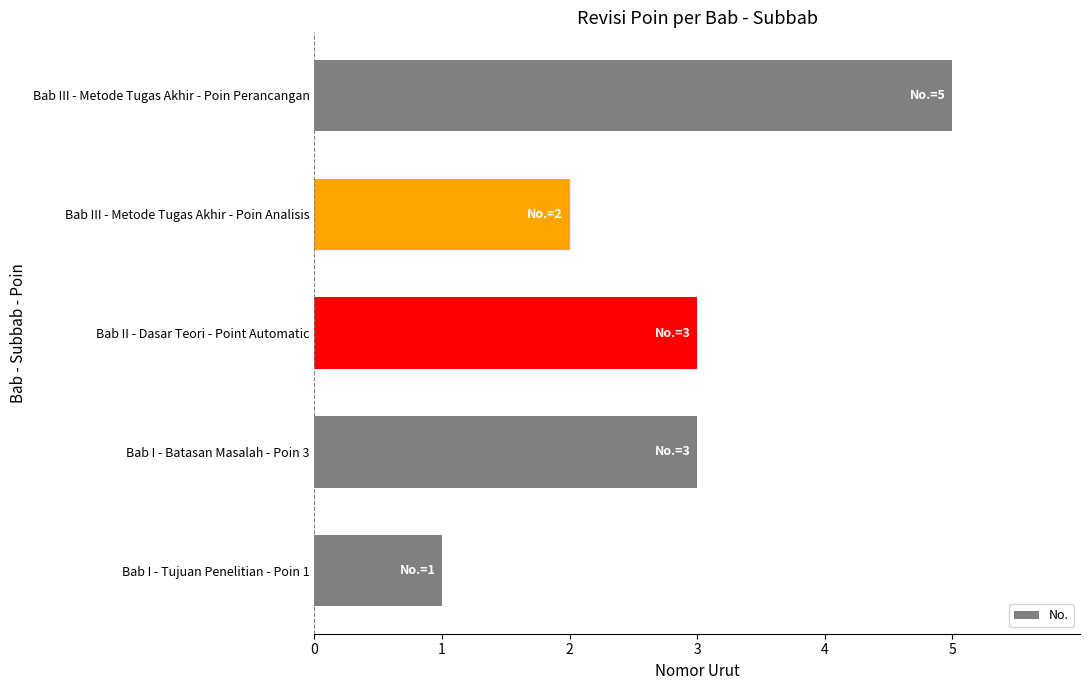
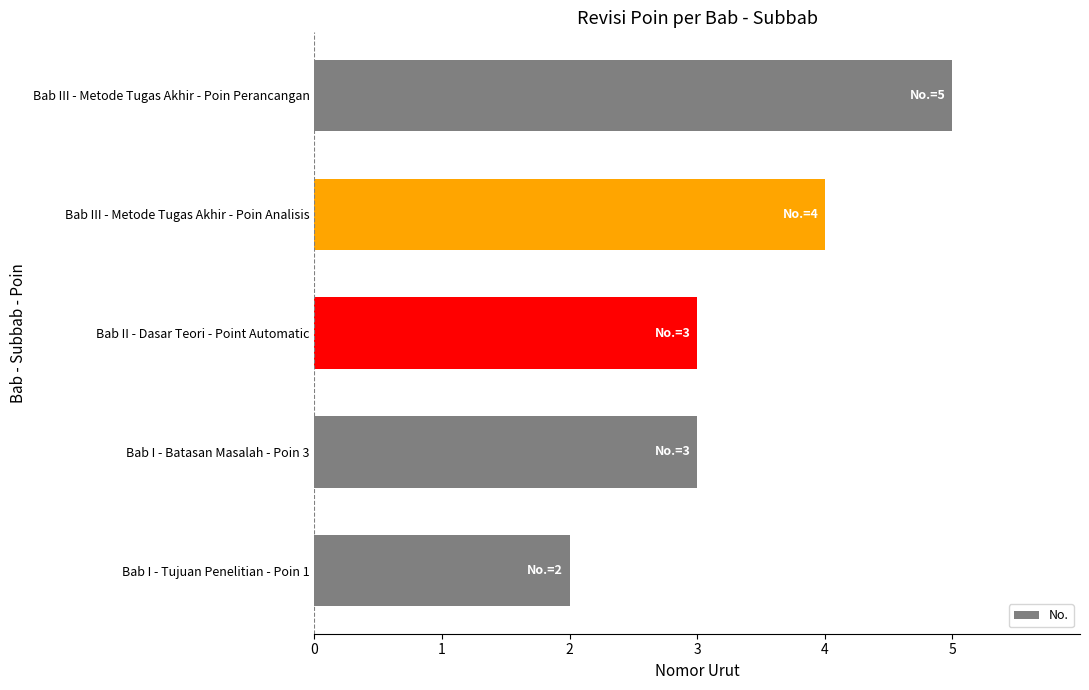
Bab III - Metode Tugas Akhir - Poin Analisis: 2 -> 4
Bab I - Tujuan Penelitian - Poin 1: 1 -> 2
